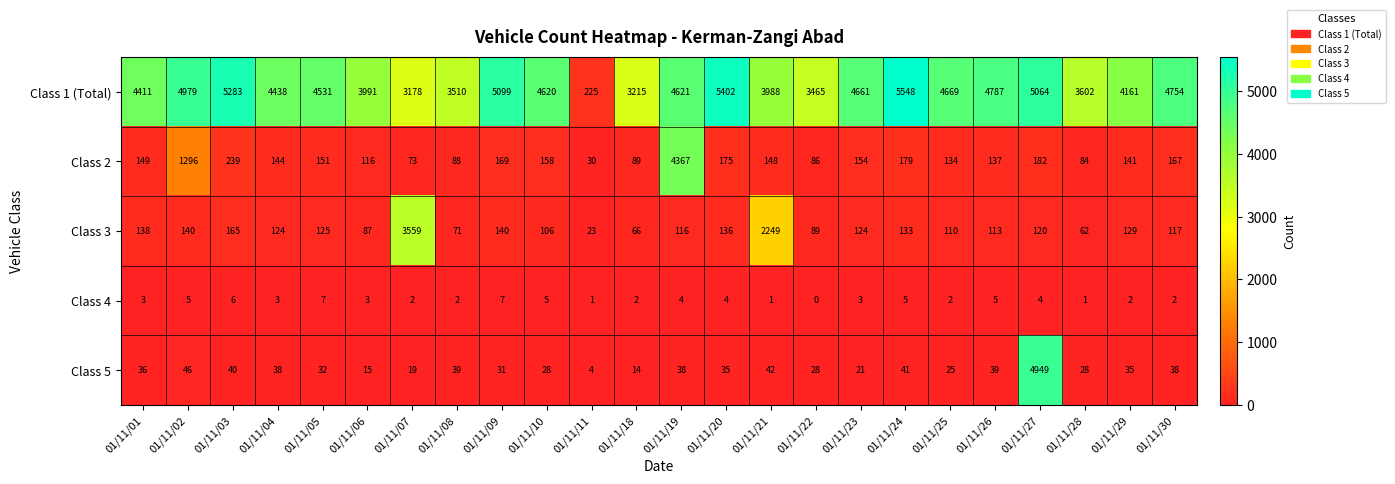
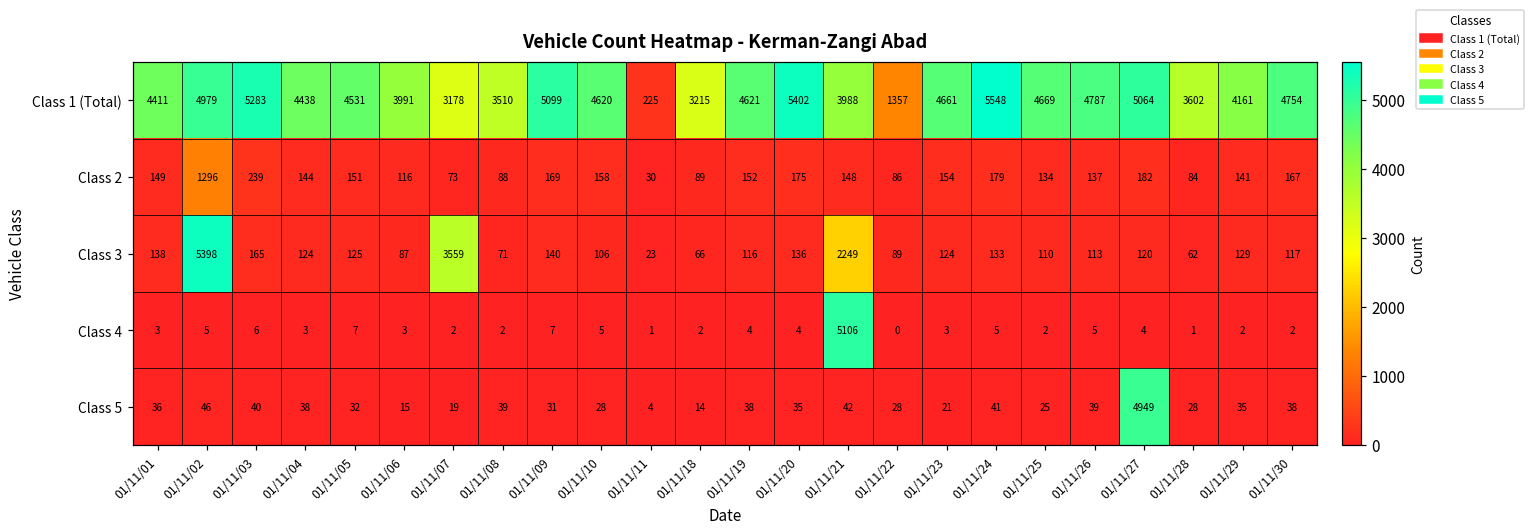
Class 1 (Total), 01/11/22: 3465 -> 1357
Class 2, 01/11/19: 4367 -> 152
Class 3, 01/11/02: 140 -> 5398
Class 4, 01/11/21: 1 -> 5106
